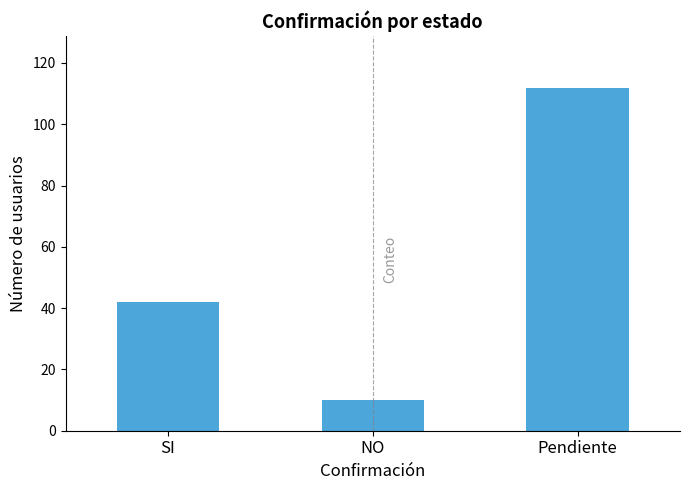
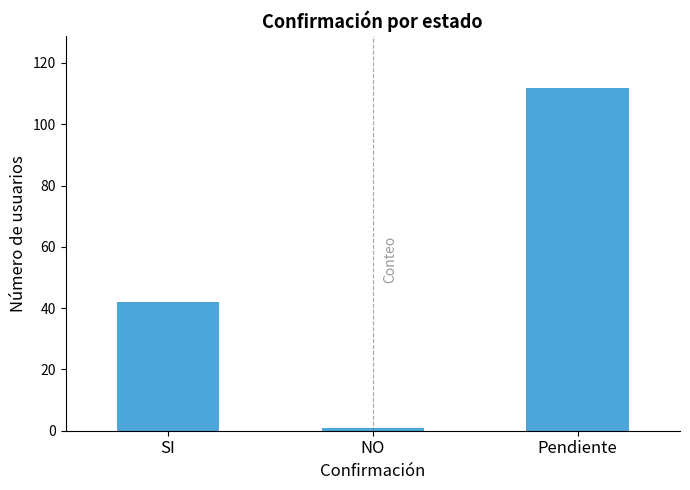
NO: 10 -> 1
